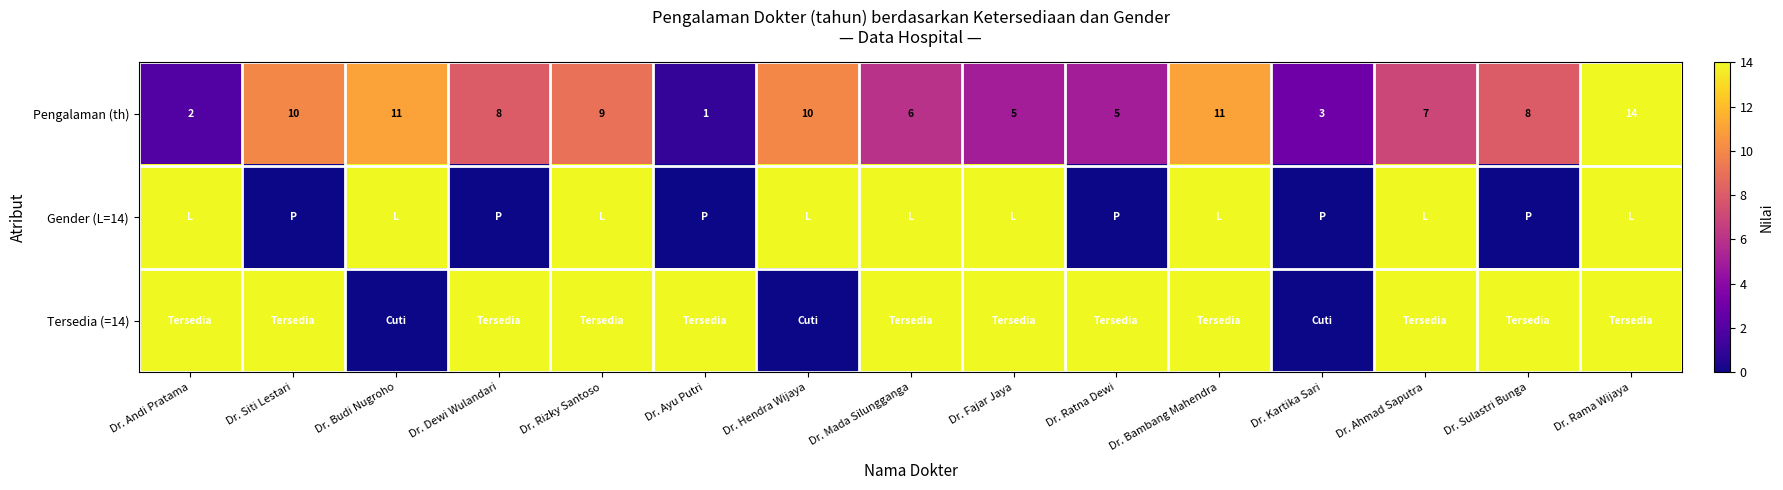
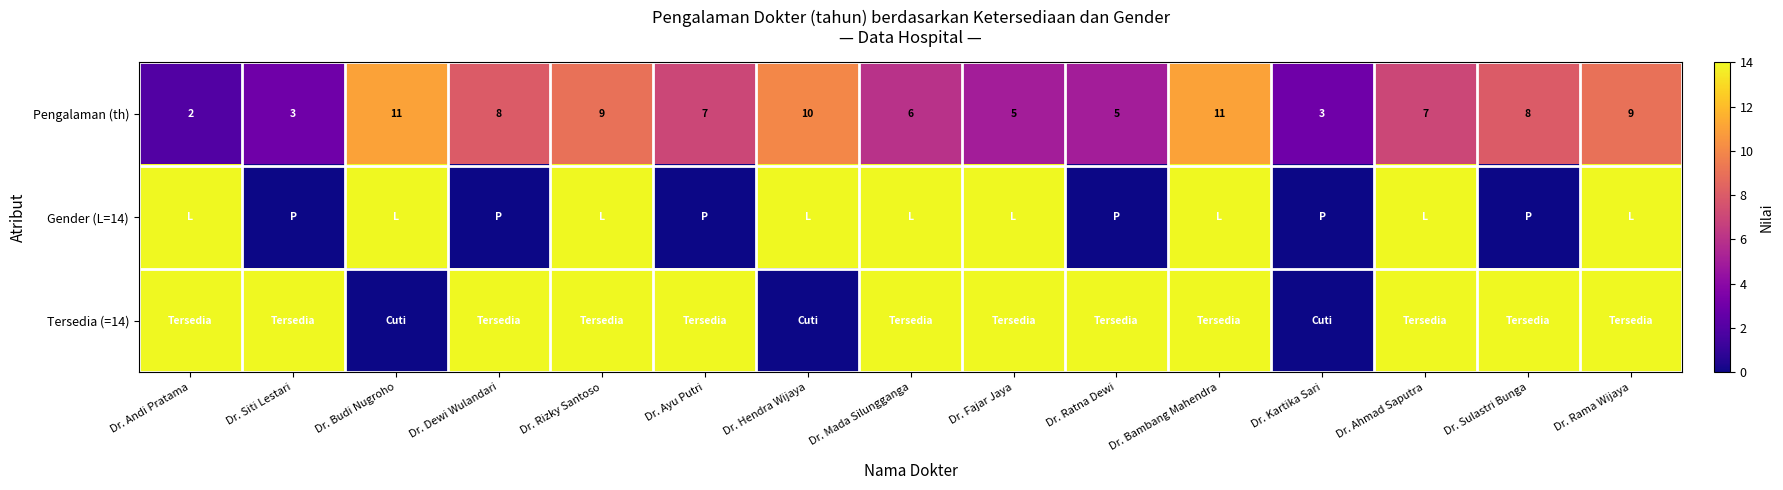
Pengalaman (th), Dr. Siti Lestari: 10 -> 3
Pengalaman (th), Dr. Ayu Putri: 1 -> 7
Pengalaman (th), Dr. Rama Wijaya: 14 -> 9
